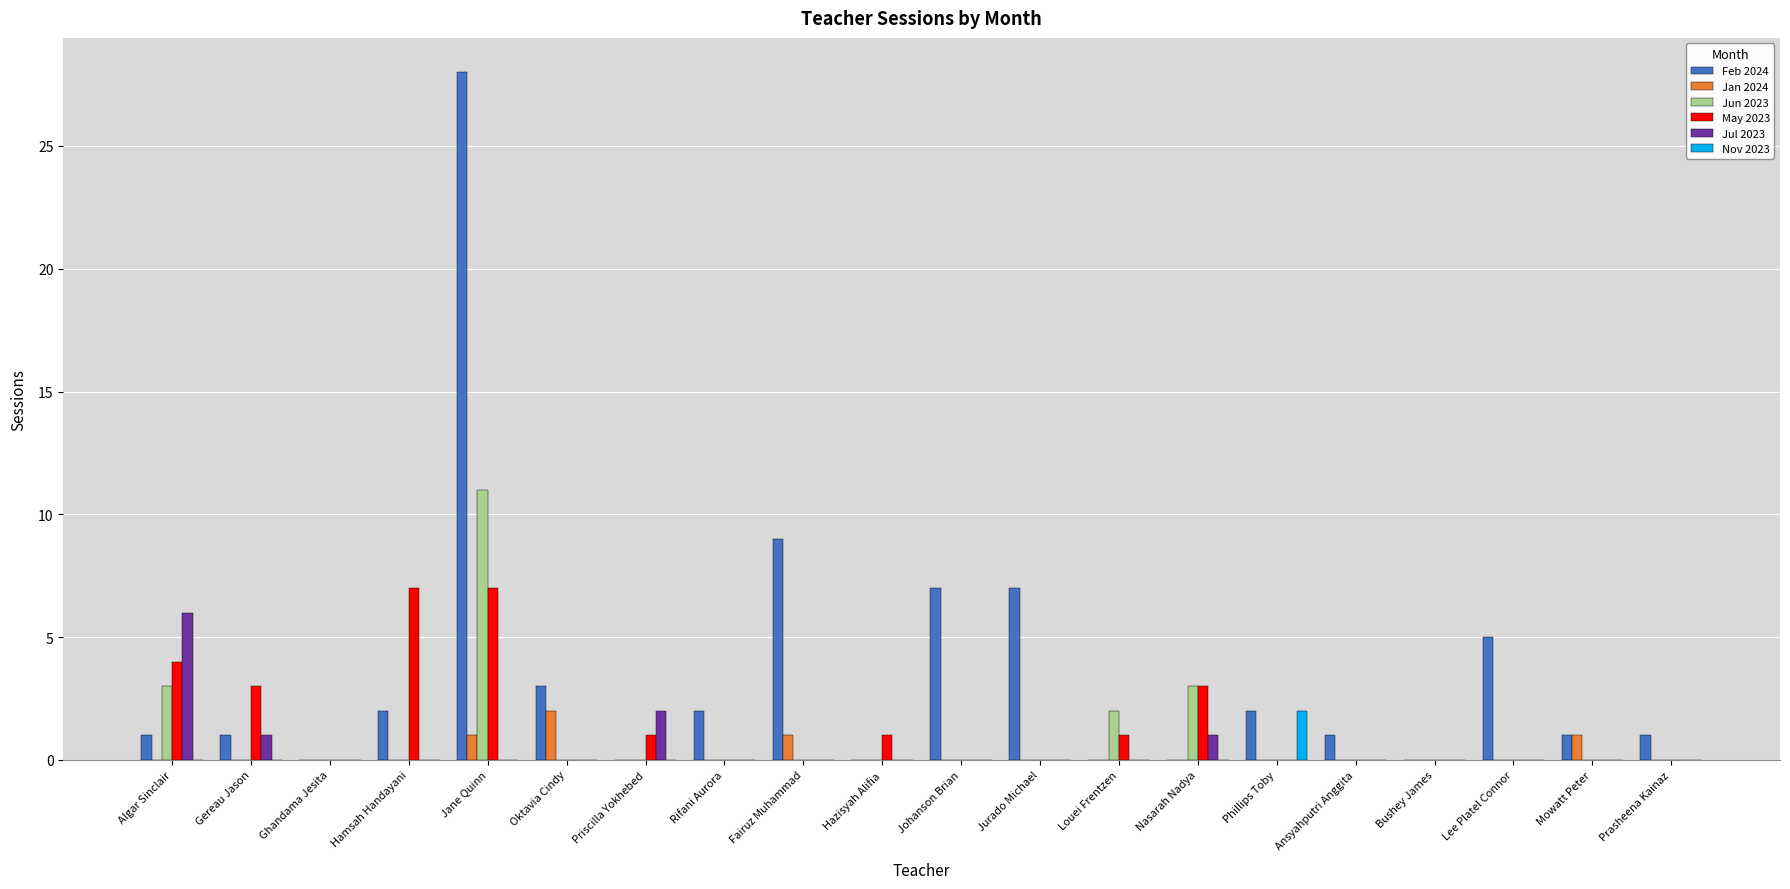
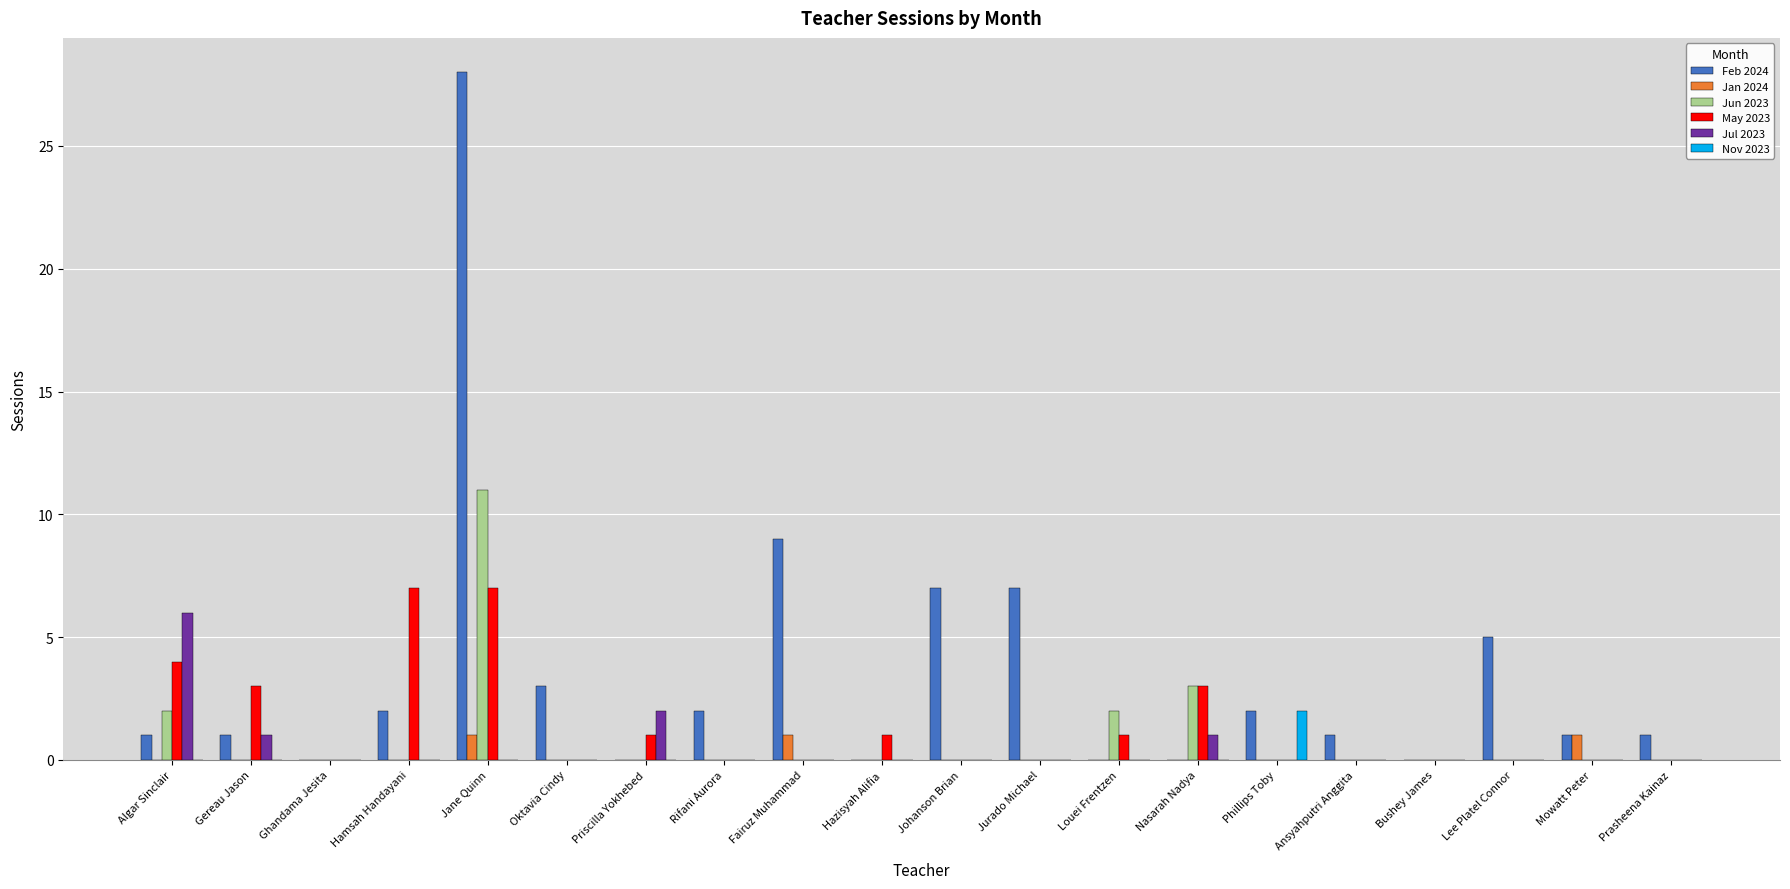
Jun 2023, Algar Sinclair: 3 -> 2
Jan 2024, Oktavia Cindy: 2 -> 0
